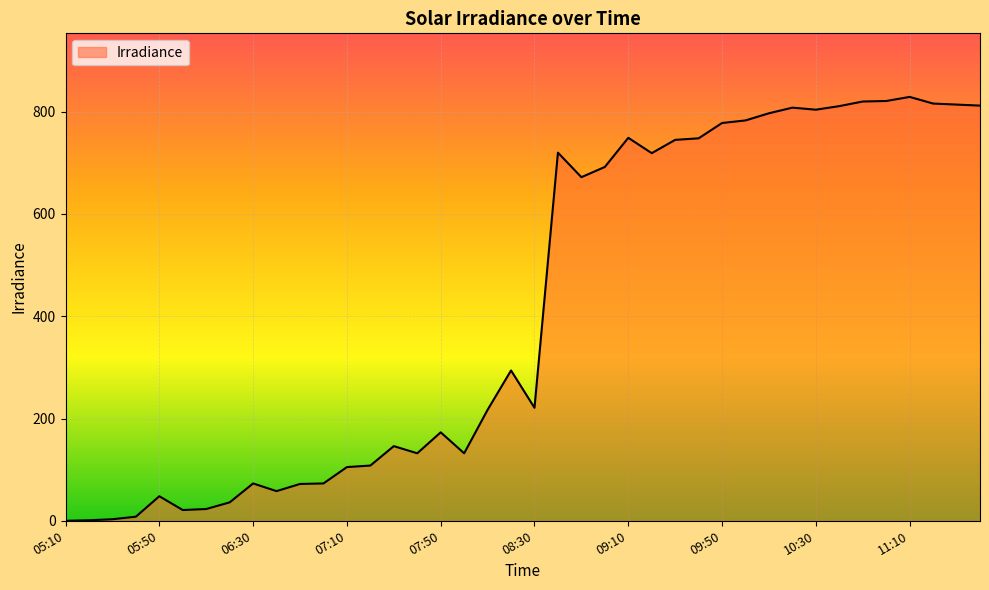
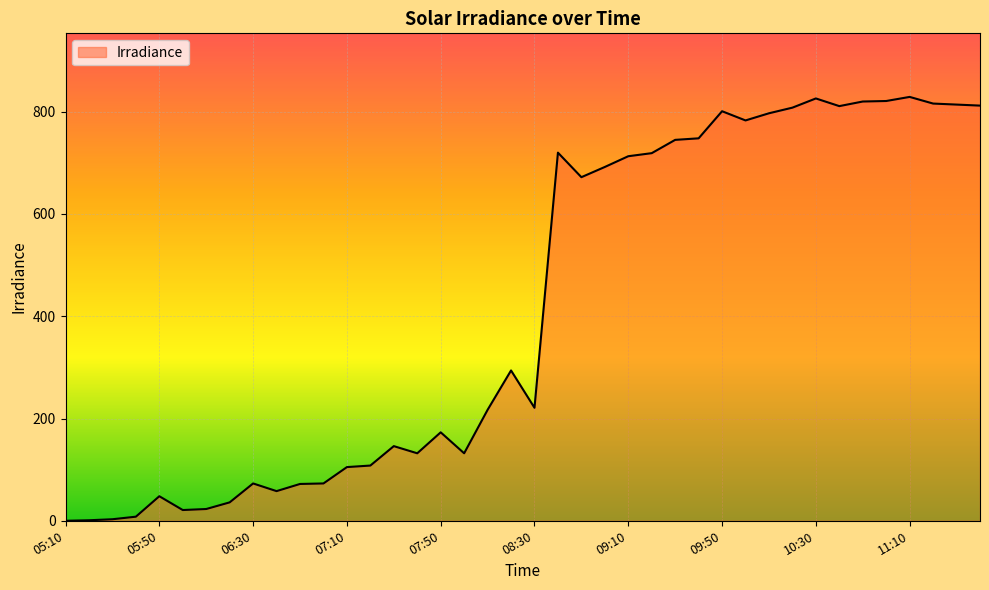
09:10: 750 -> 710
09:50: 780 -> 800
10:30: 800 -> 830
